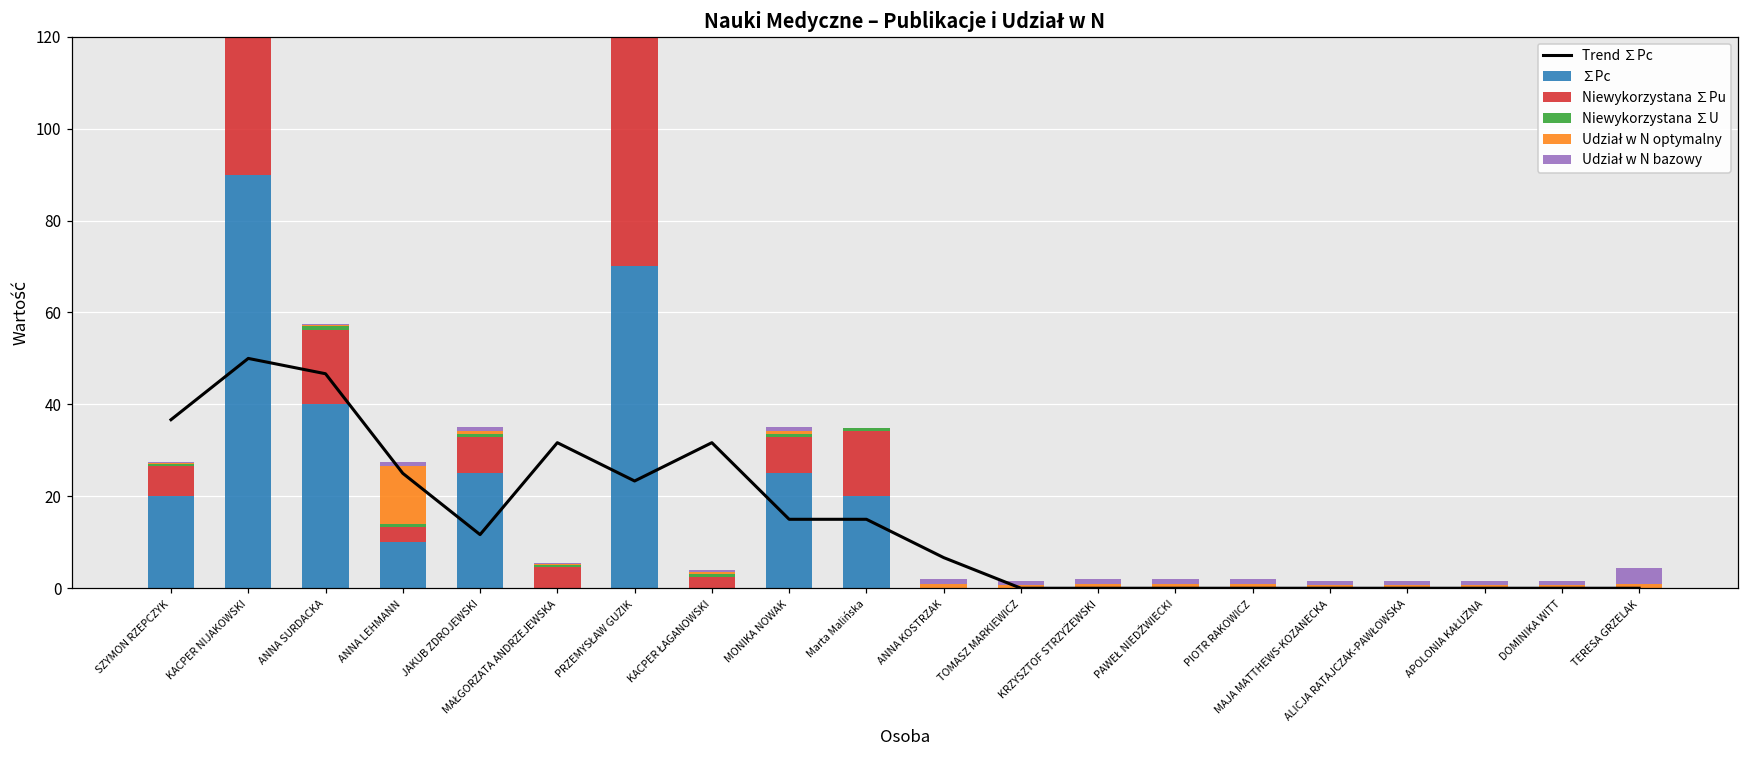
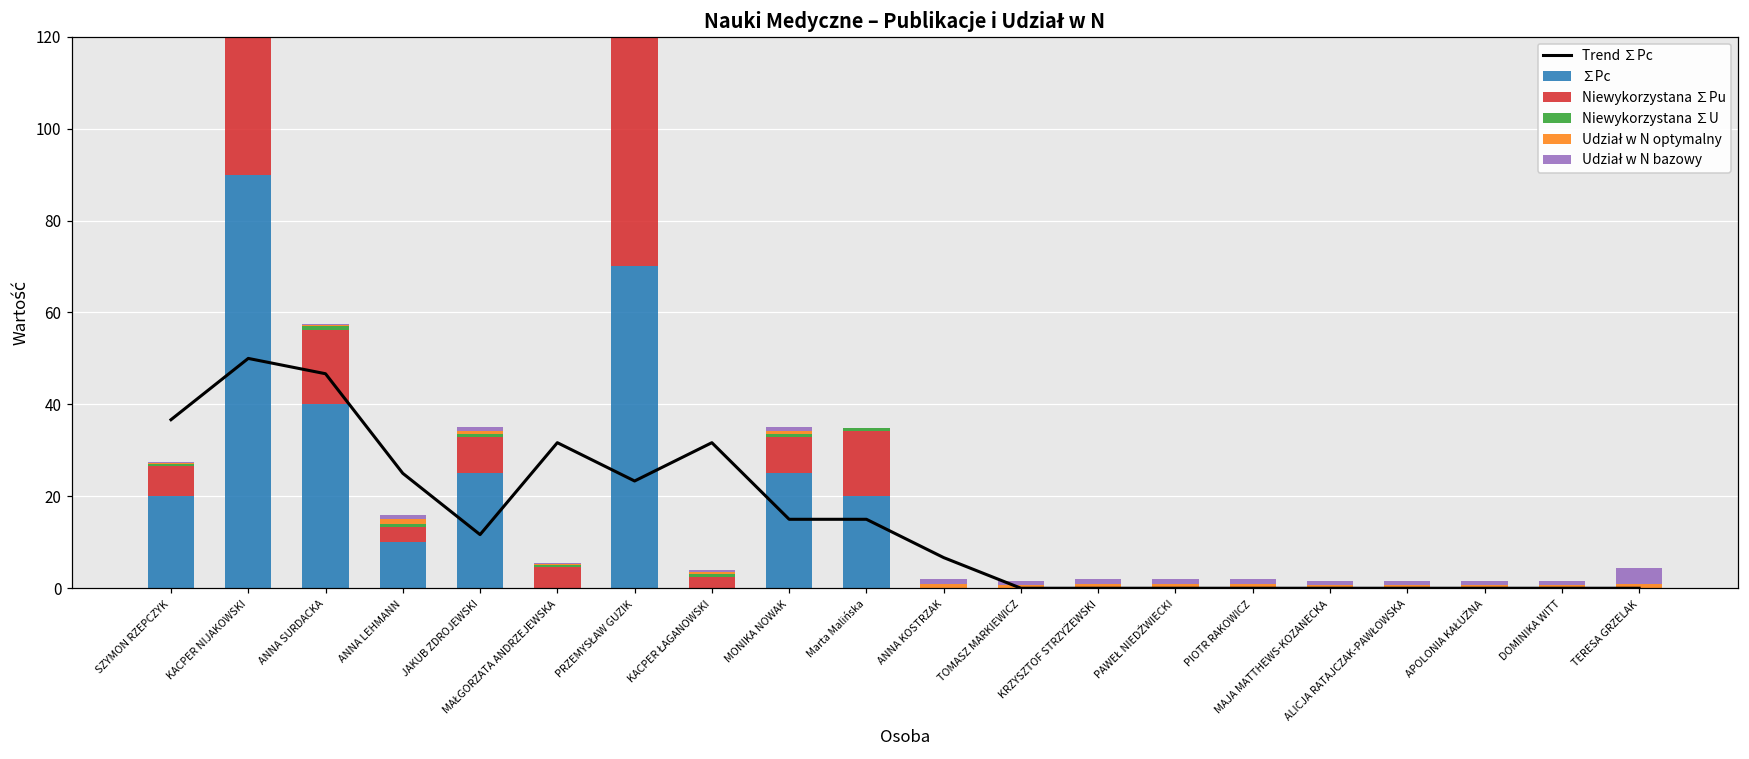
Udział w N optymalny, ANNA LEHMANN: 13 -> 1
